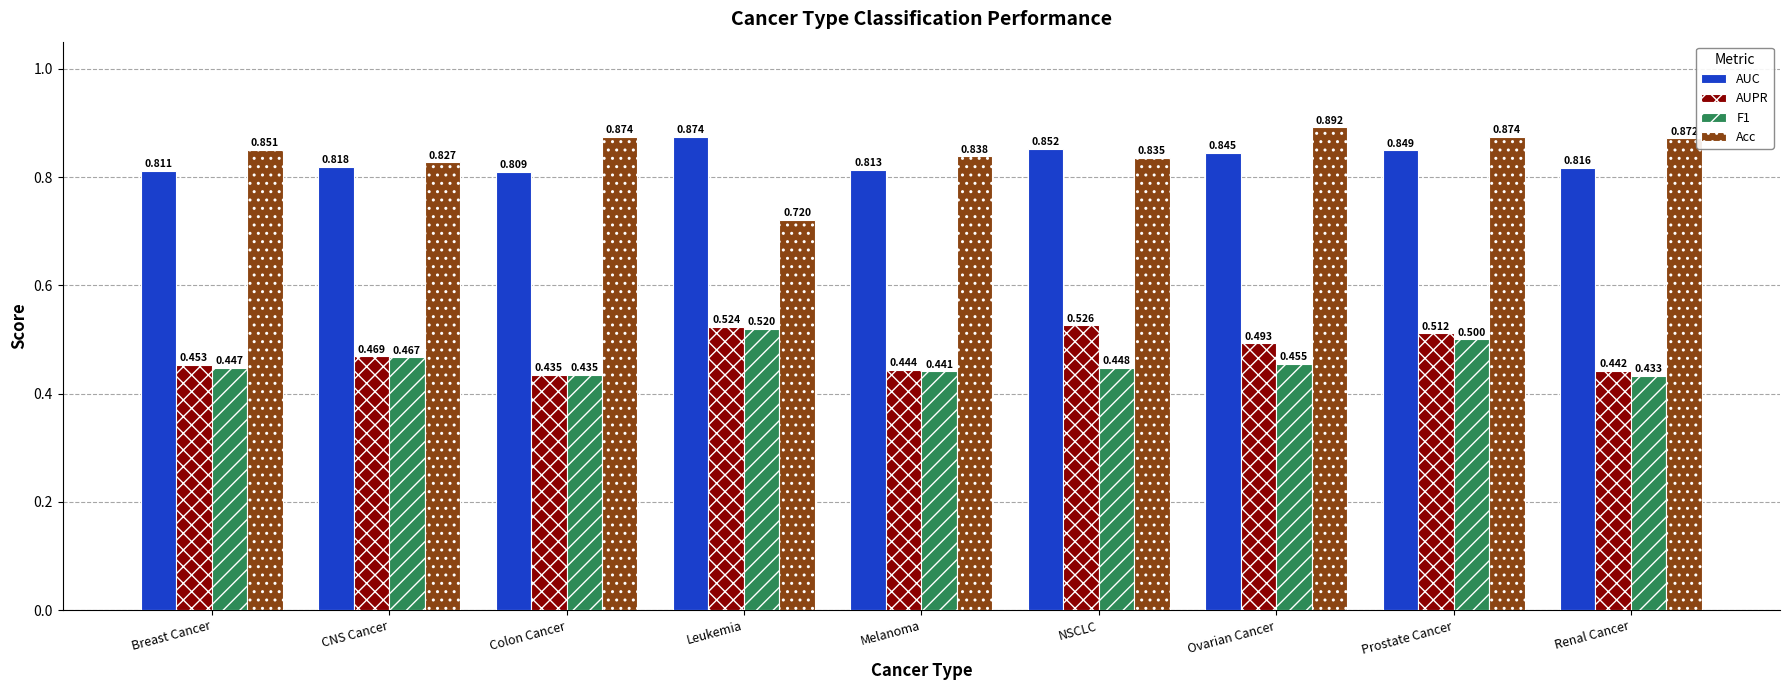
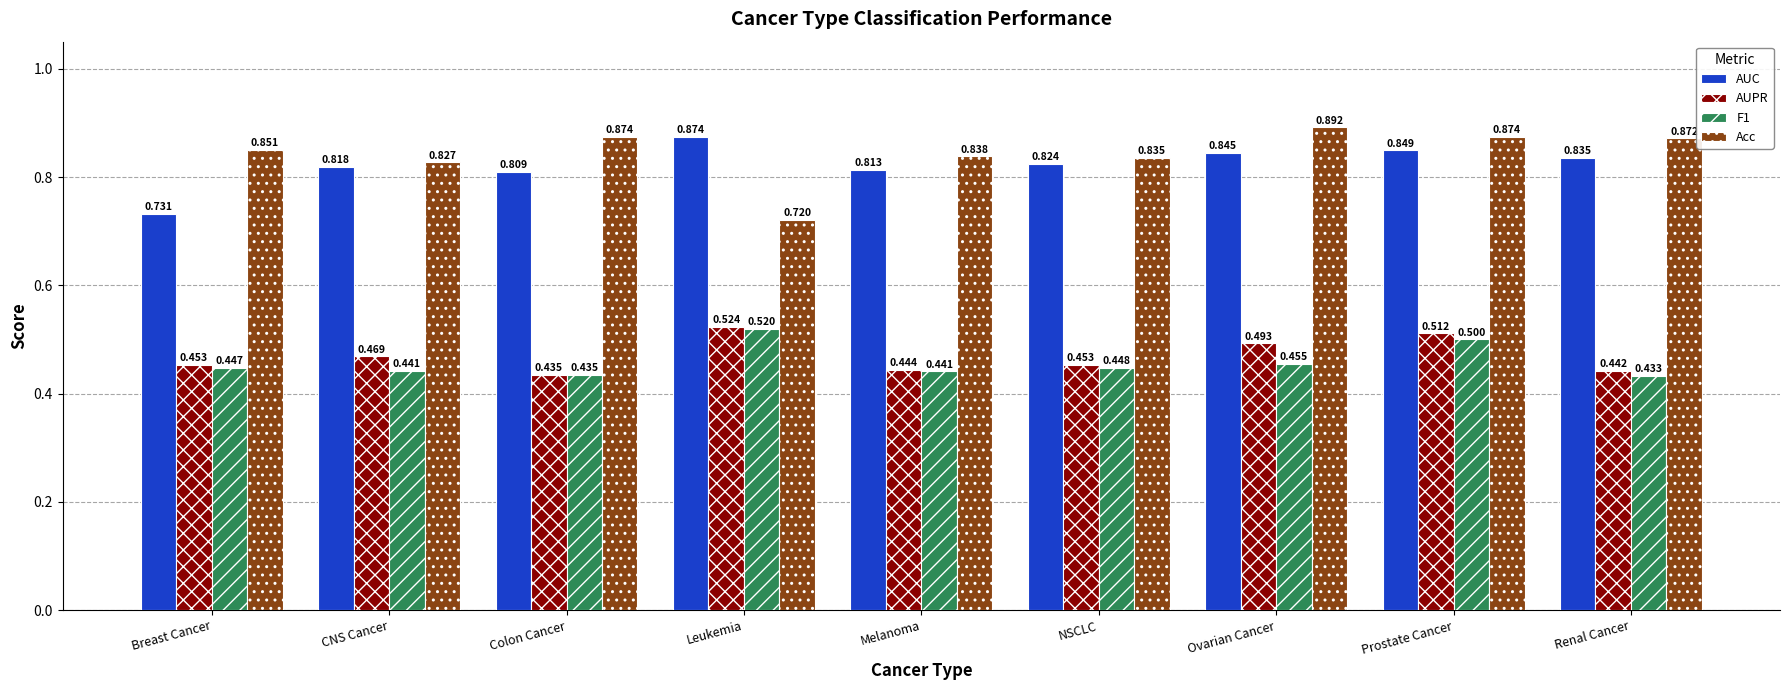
AUC, Breast Cancer: 0.811 -> 0.731
F1, CNS Cancer: 0.467 -> 0.441
AUC, NSCLC: 0.852 -> 0.824
AUPR, NSCLC: 0.526 -> 0.453
AUC, Renal Cancer: 0.816 -> 0.835
